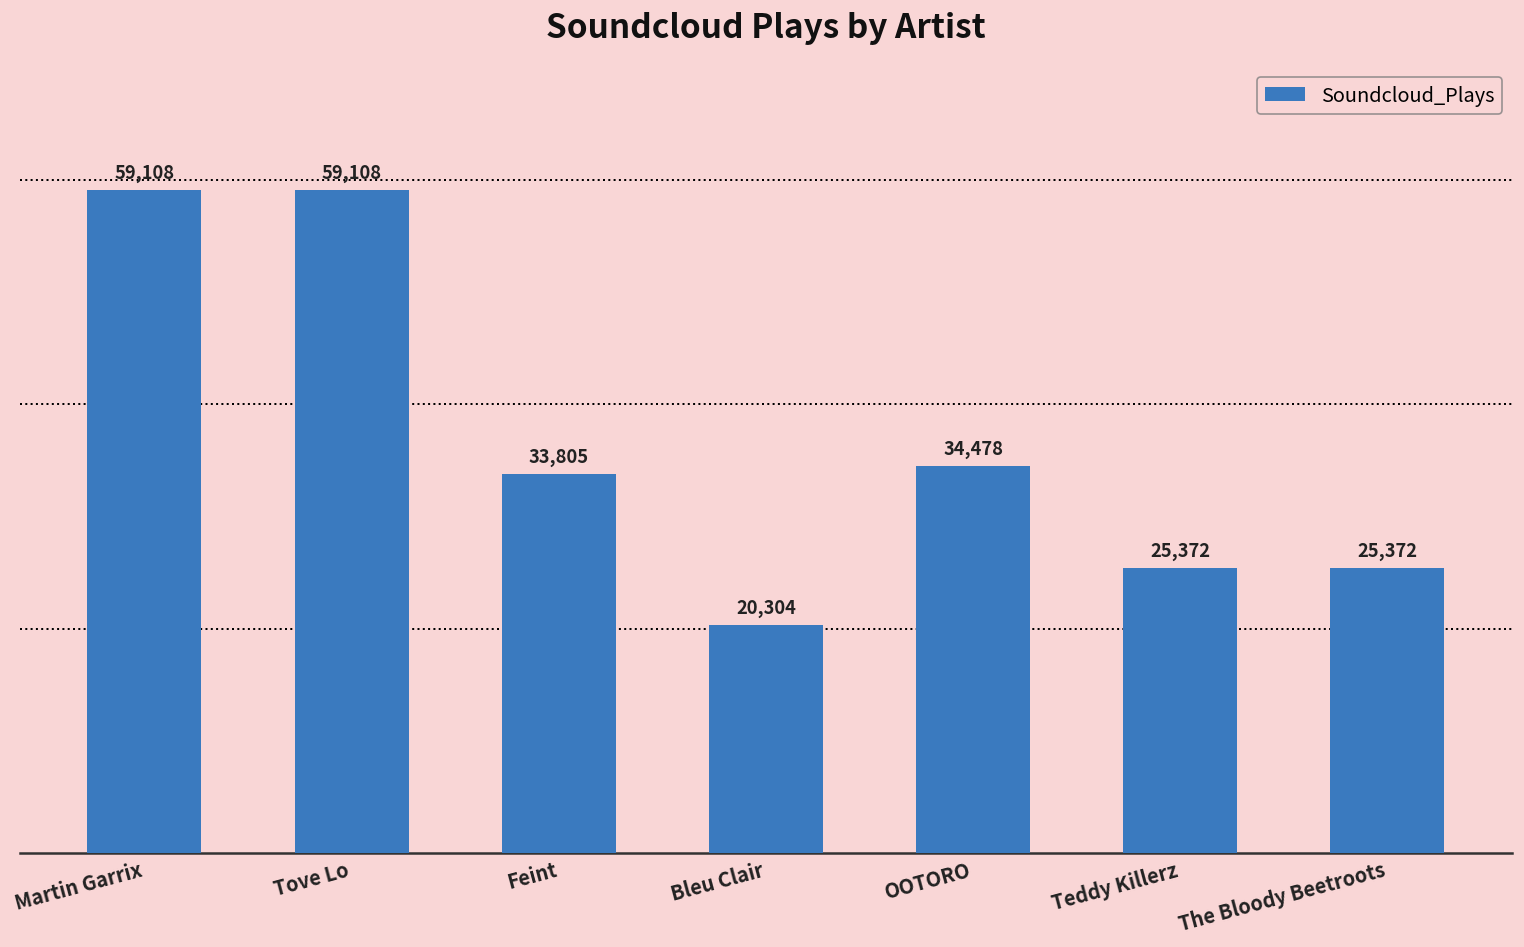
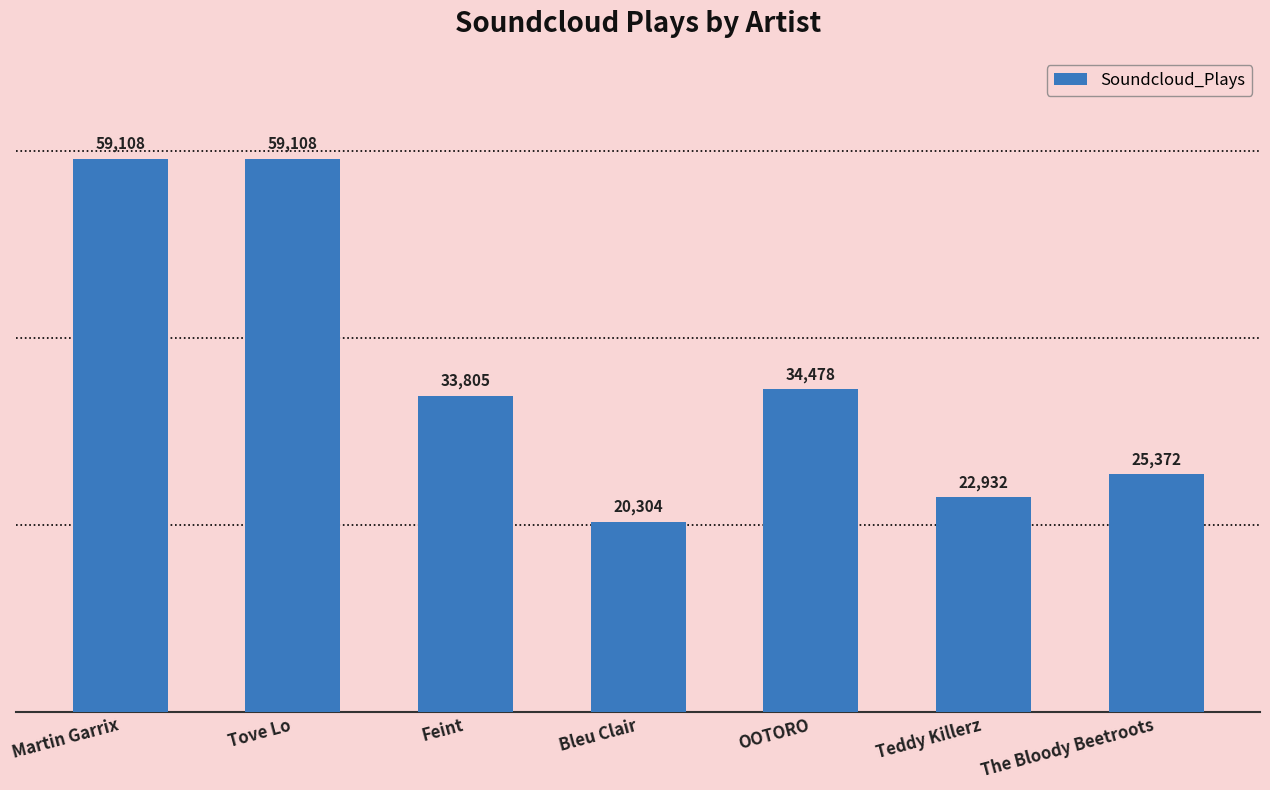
Teddy Killerz: 25,372 -> 22,932
